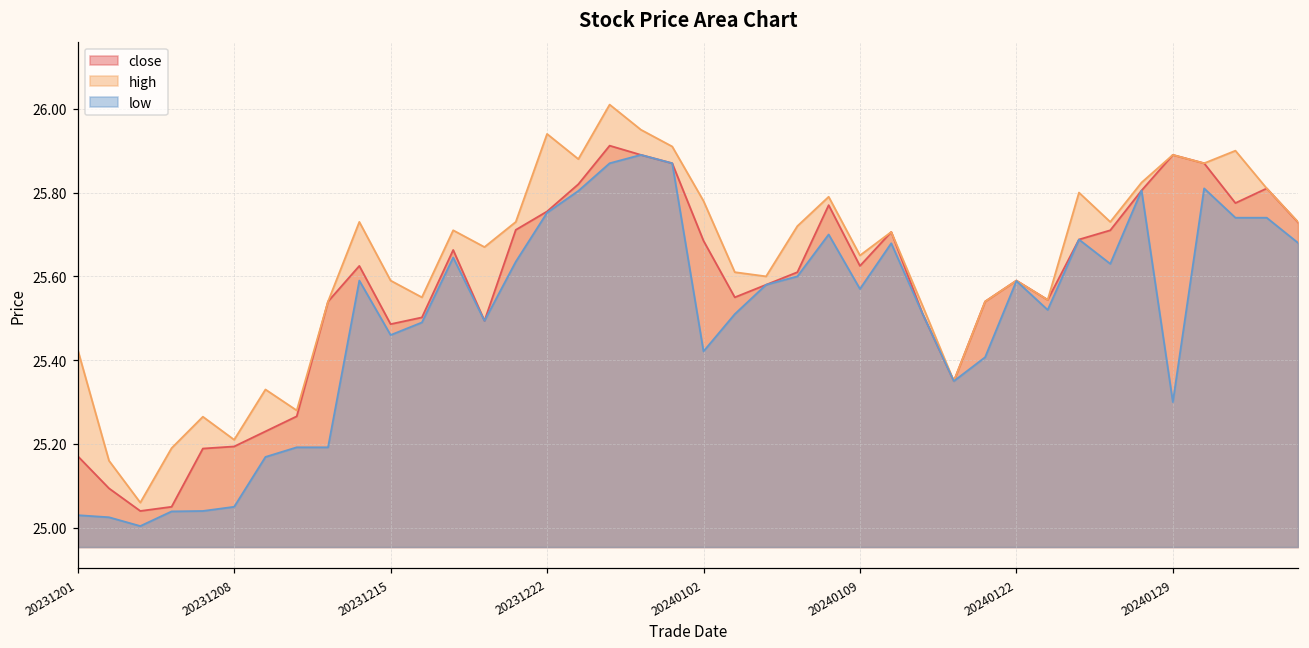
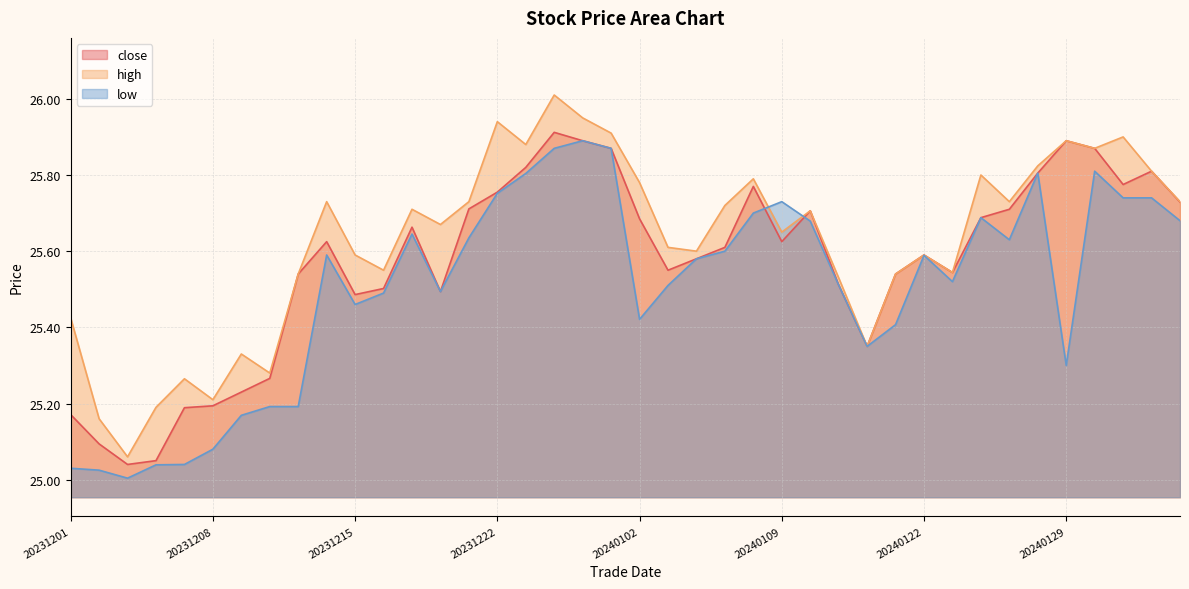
low, 20231208: 25.05 -> 25.08
low, 20240109: 25.57 -> 25.73
